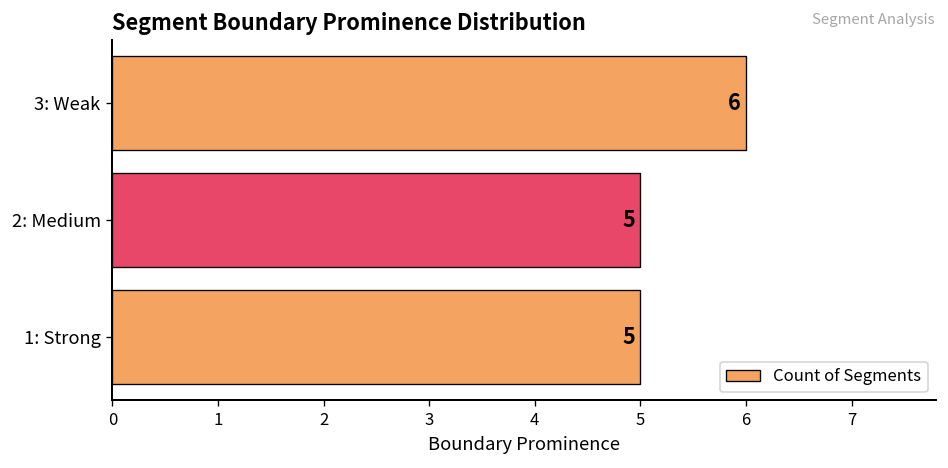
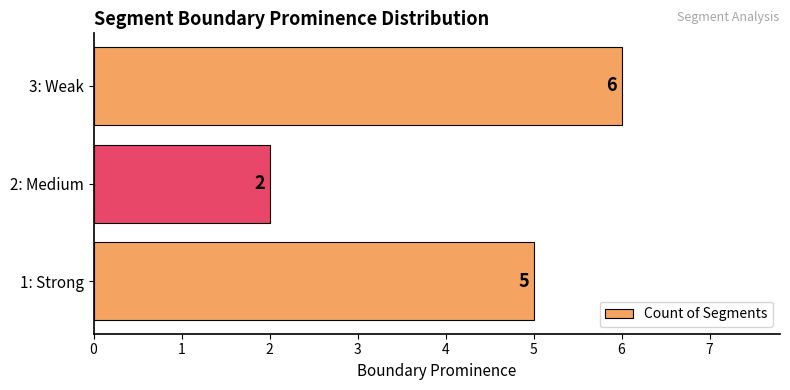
2: Medium: 5 -> 2
